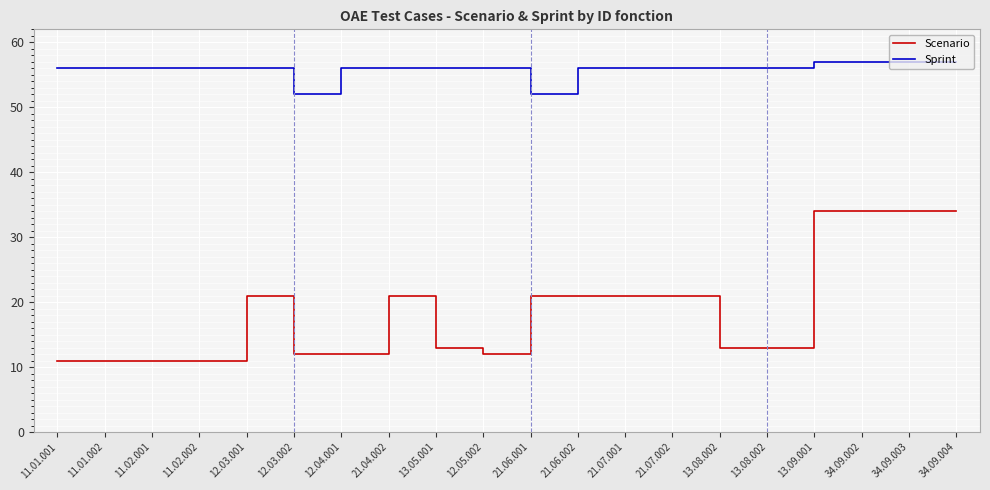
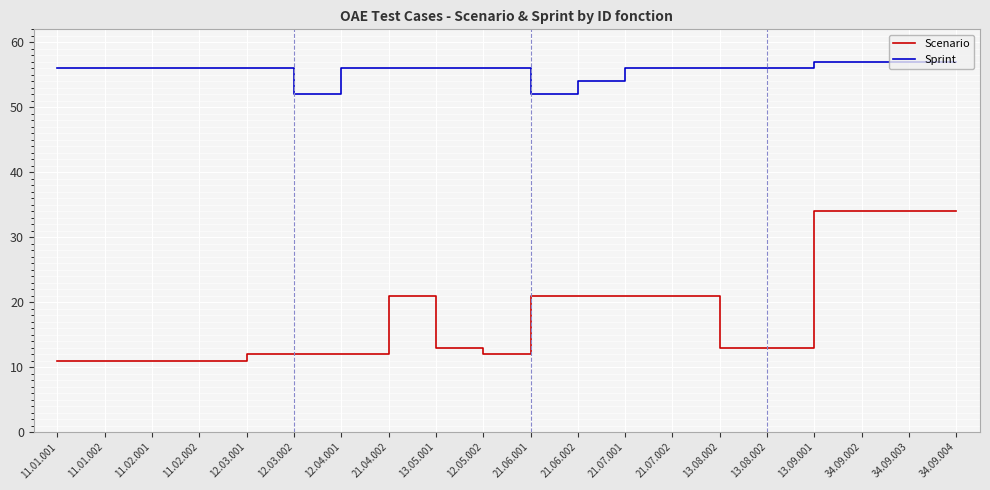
Scenario, 12.03.001: 21 -> 12
Sprint, 21.06.002: 56 -> 54
